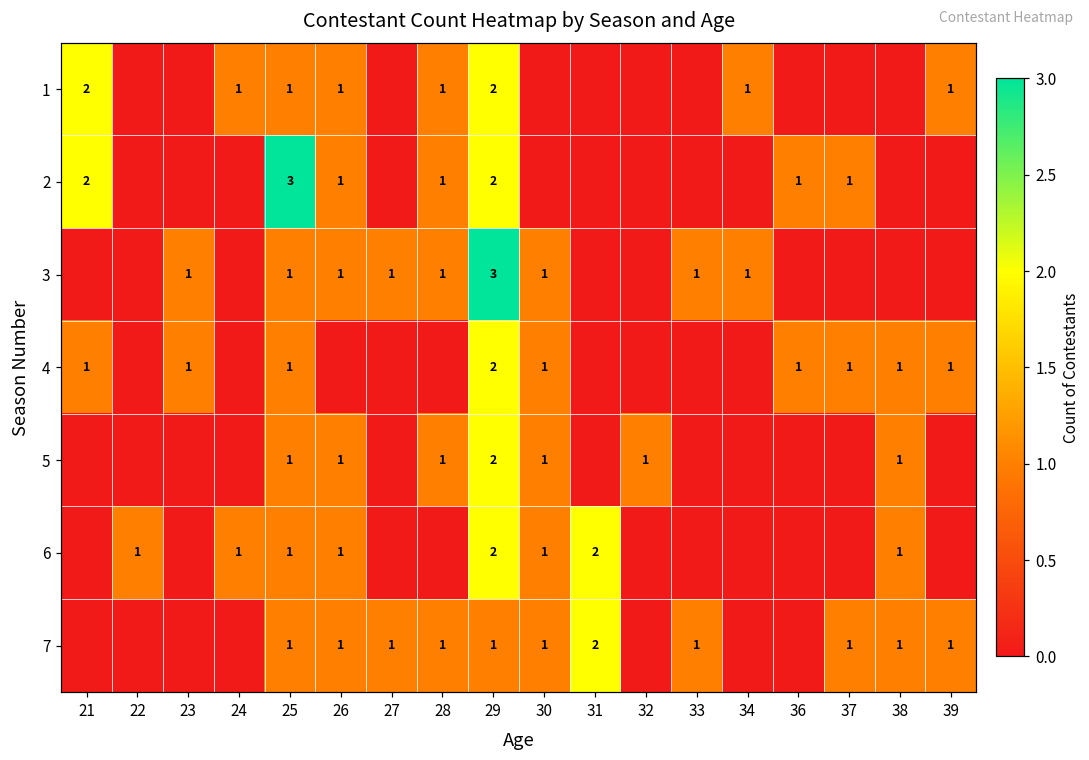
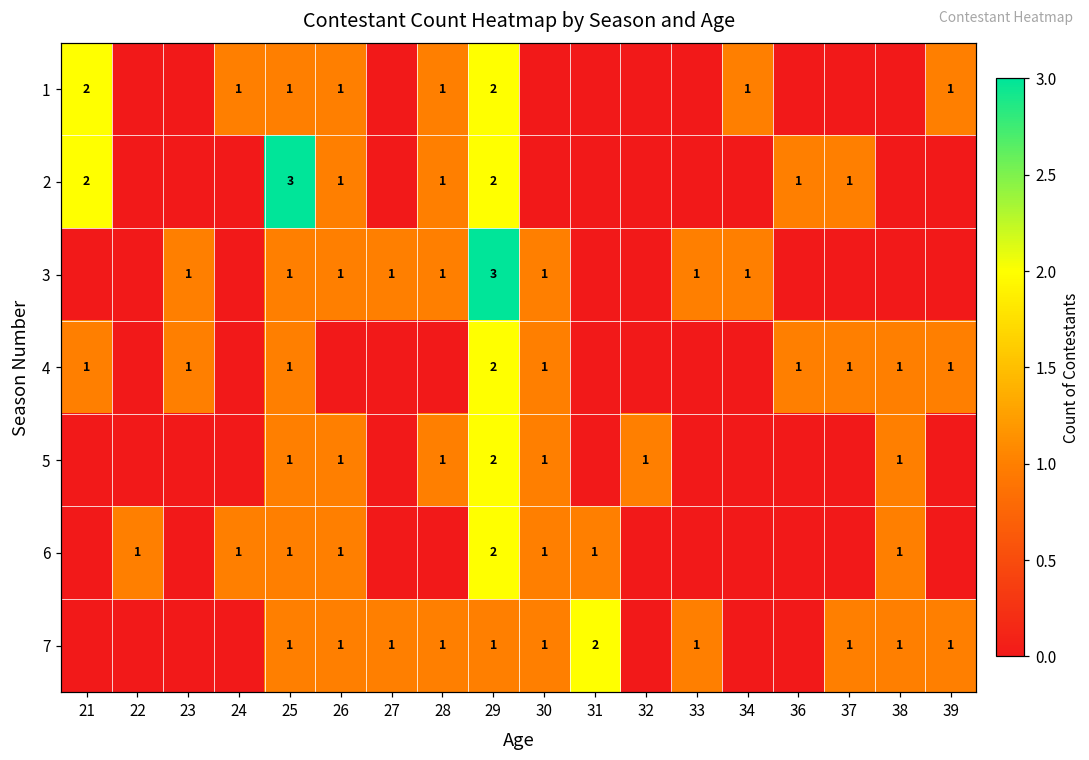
6, 31: 2 -> 1
